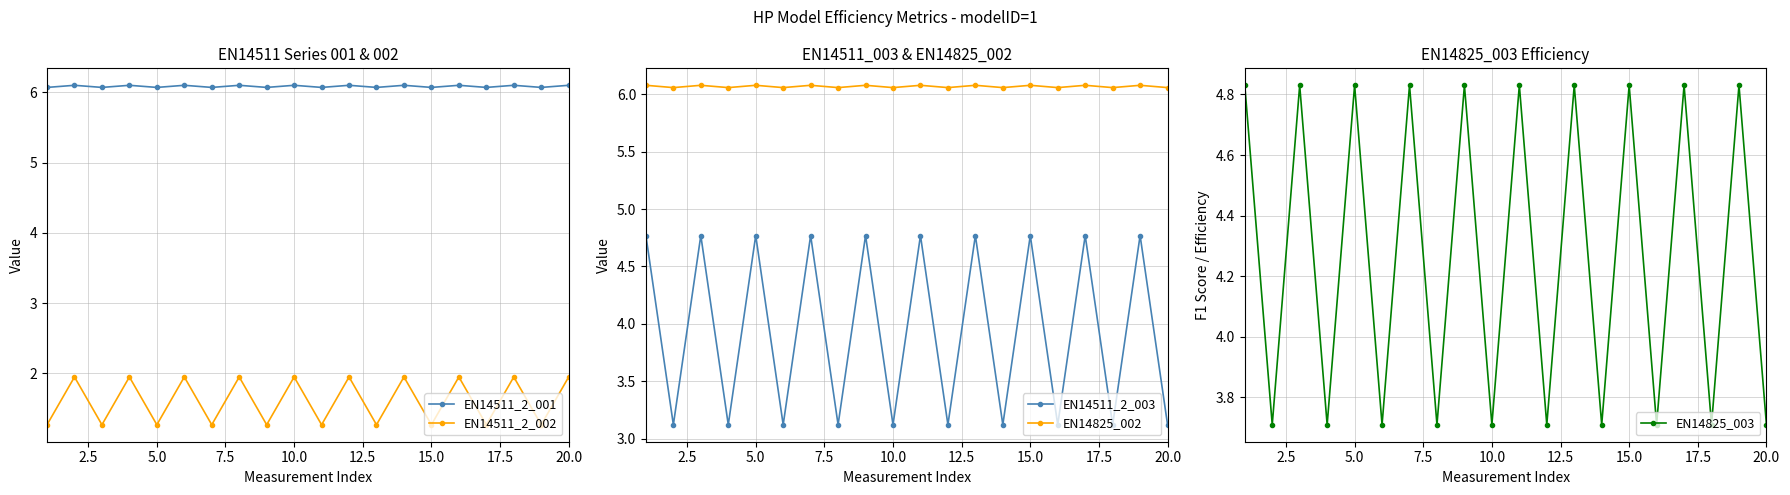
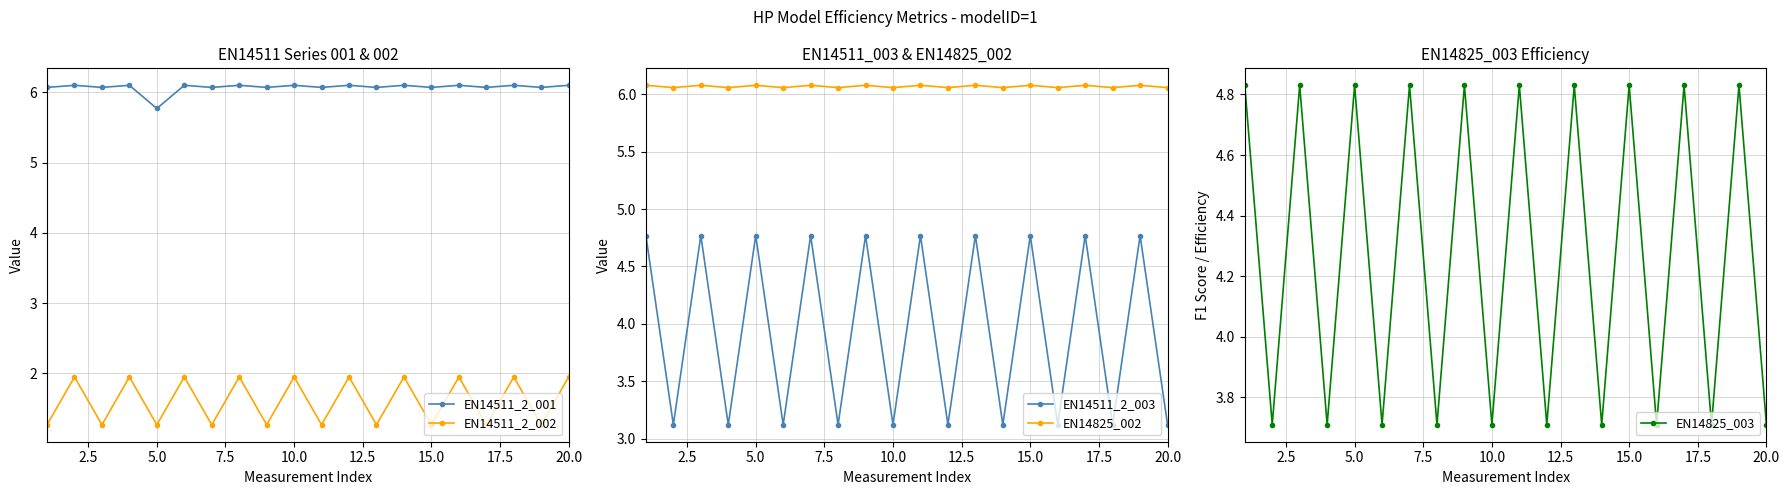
EN14511 Series 001 & 002, EN14511_2_001, 5.0: 6.1 -> 5.8
